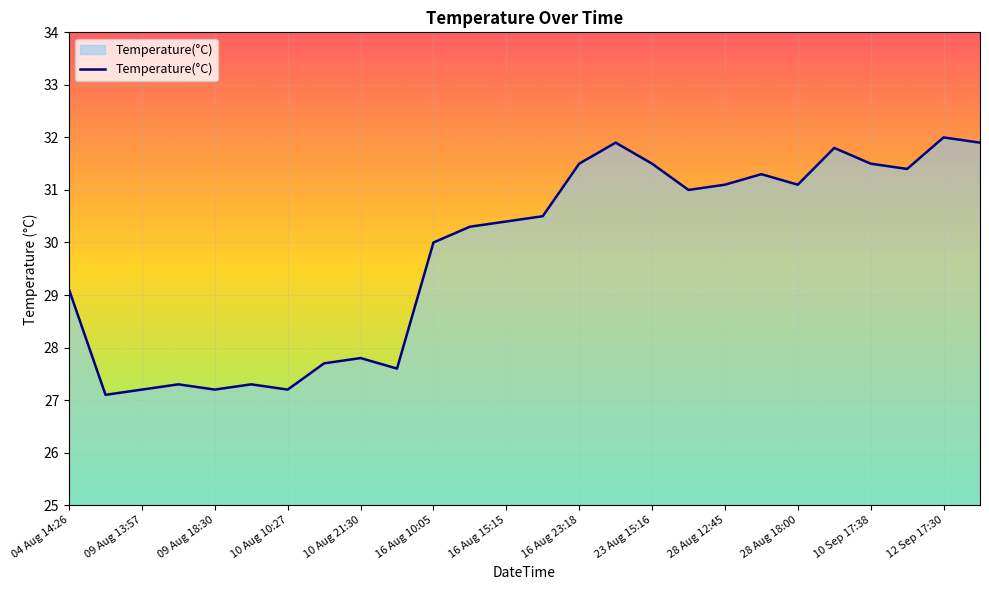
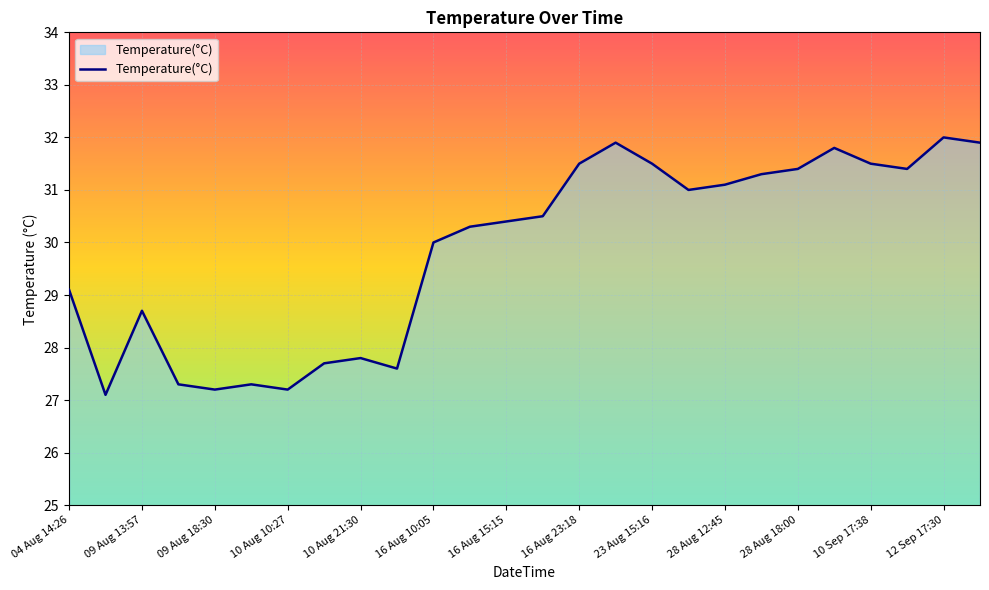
09 Aug 13:57: 27.2 -> 28.7
28 Aug 18:00: 31.1 -> 31.4
